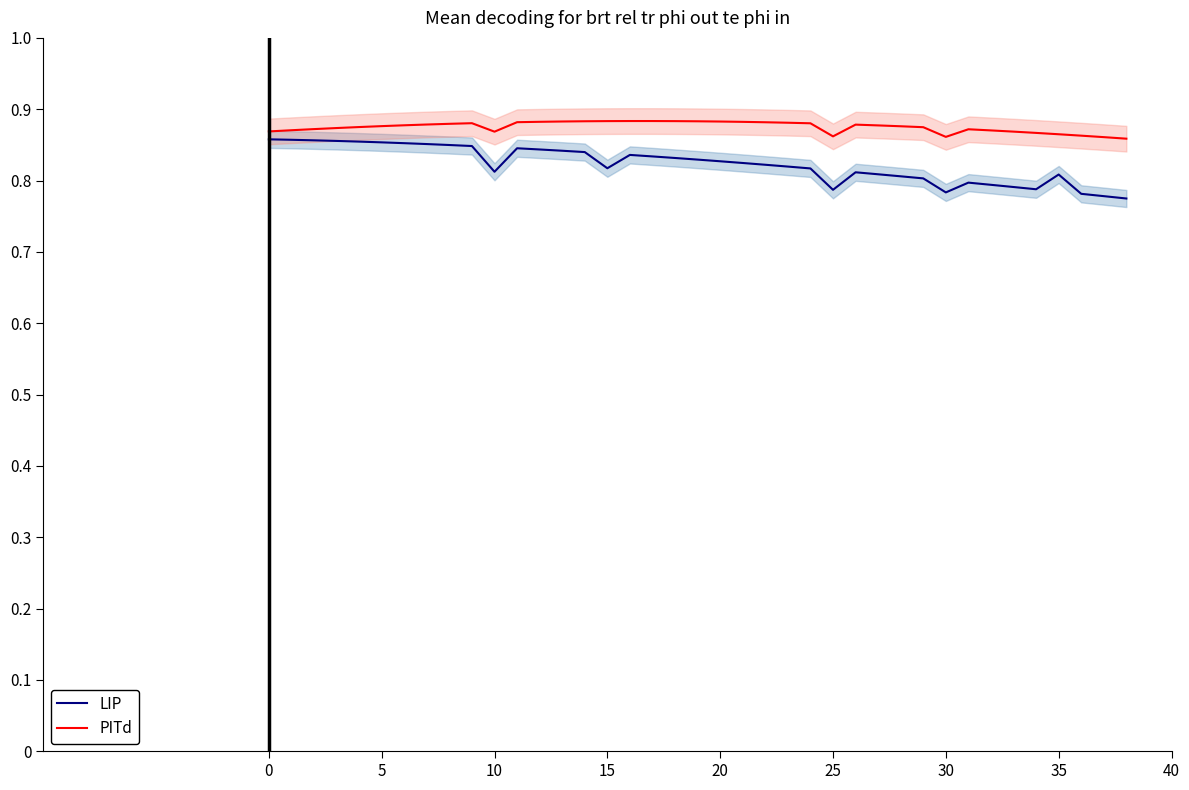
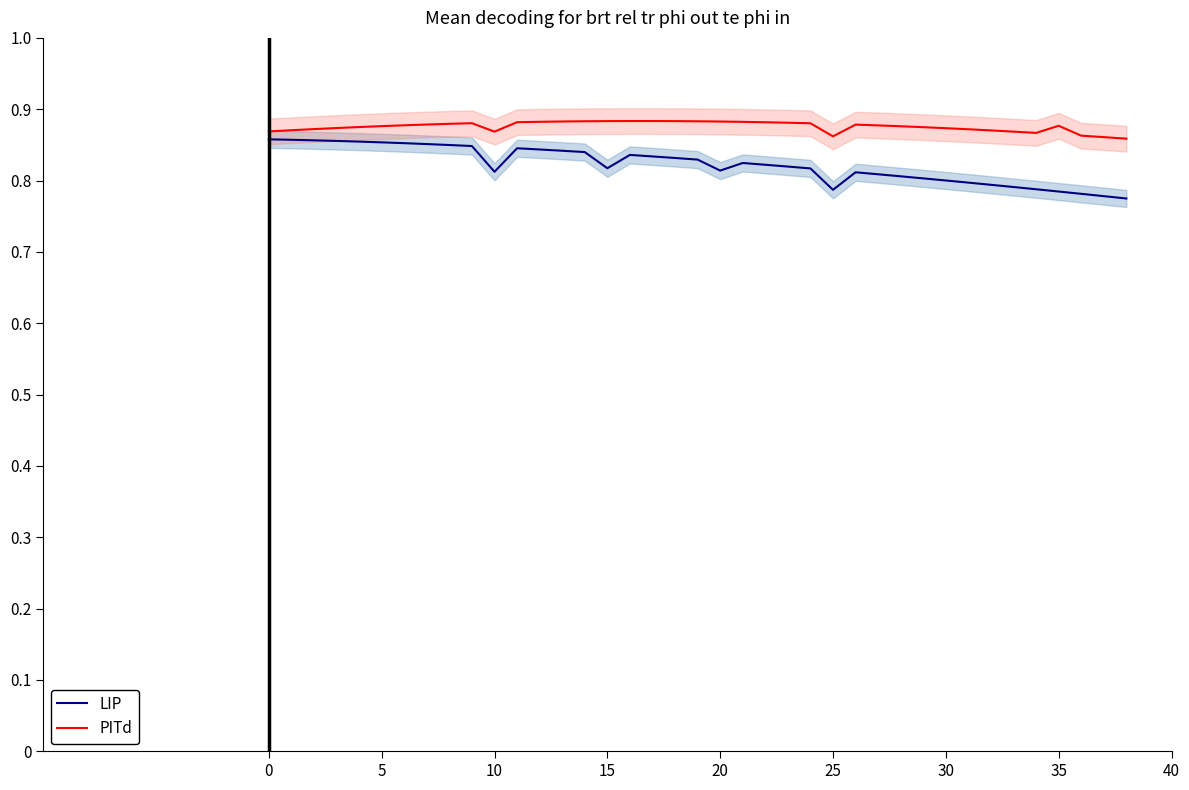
LIP, 20: 0.83 -> 0.81
LIP, 30: 0.78 -> 0.80
PITd, 30: 0.86 -> 0.87
LIP, 35: 0.81 -> 0.78
PITd, 35: 0.86 -> 0.88
